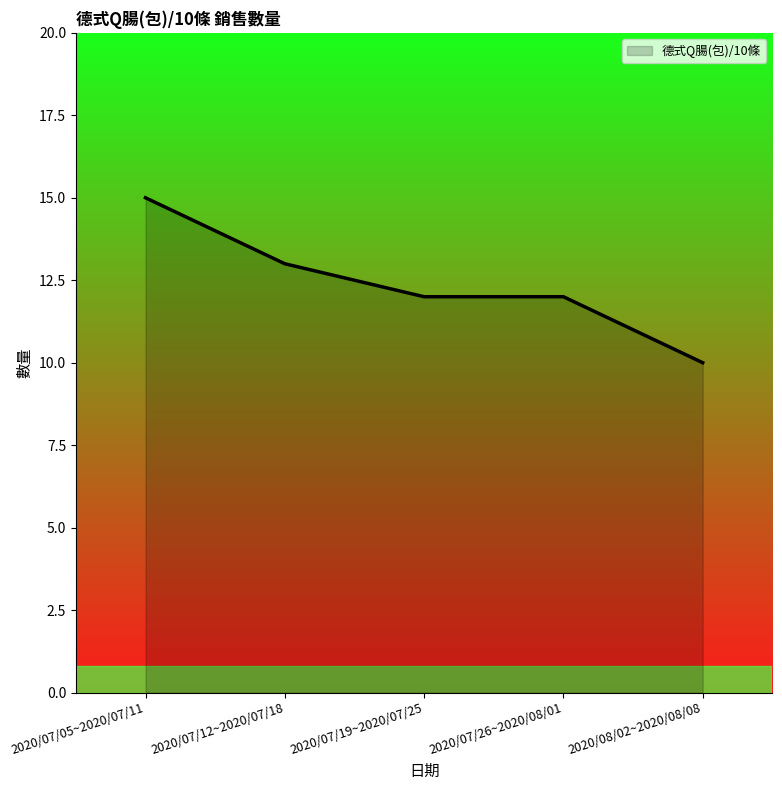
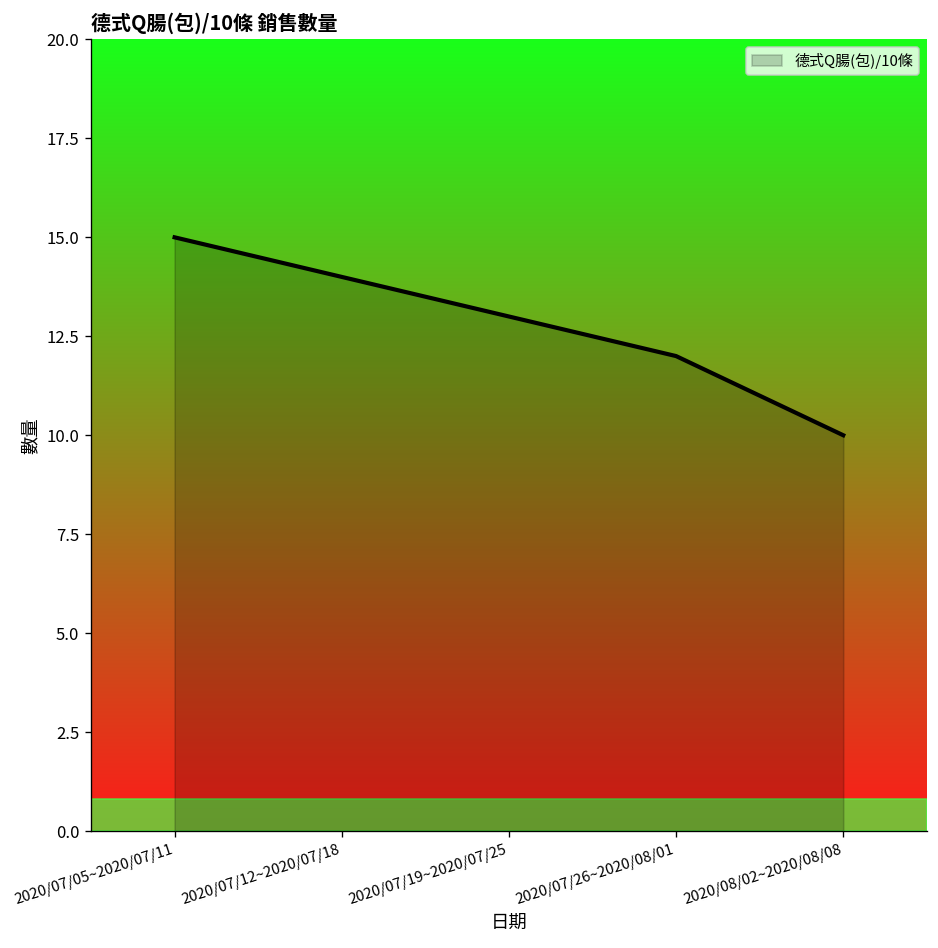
2020/07/12~2020/07/18: 13 -> 14
2020/07/19~2020/07/25: 12 -> 13
